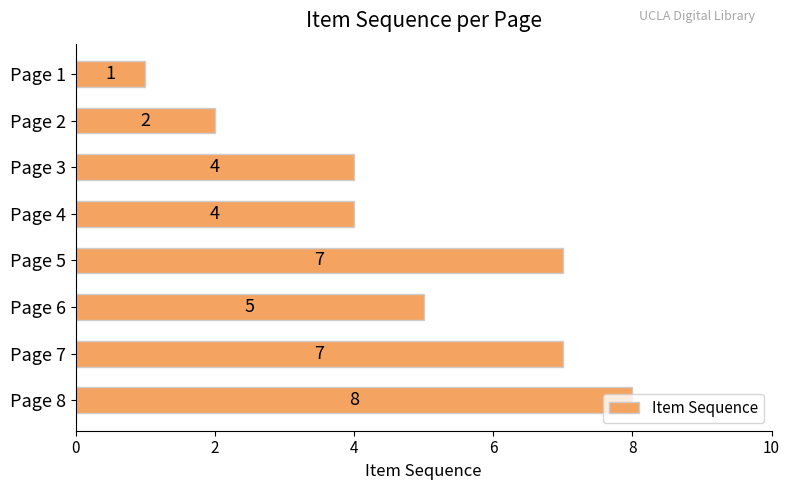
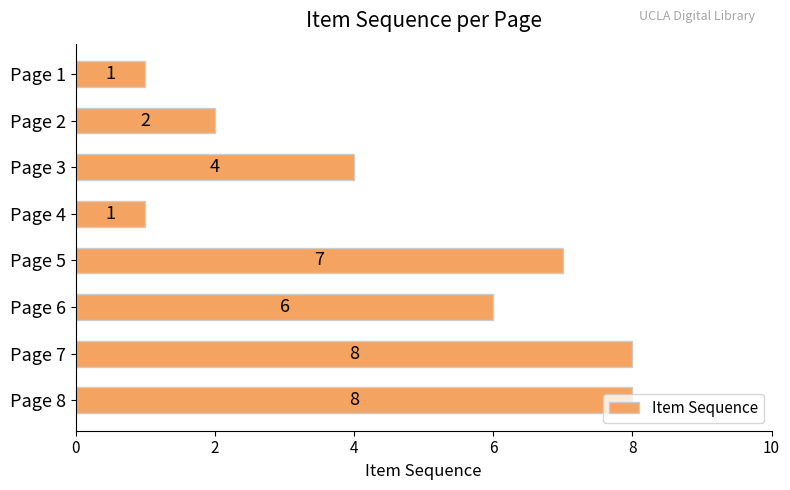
Page 4: 4 -> 1
Page 6: 5 -> 6
Page 7: 7 -> 8
